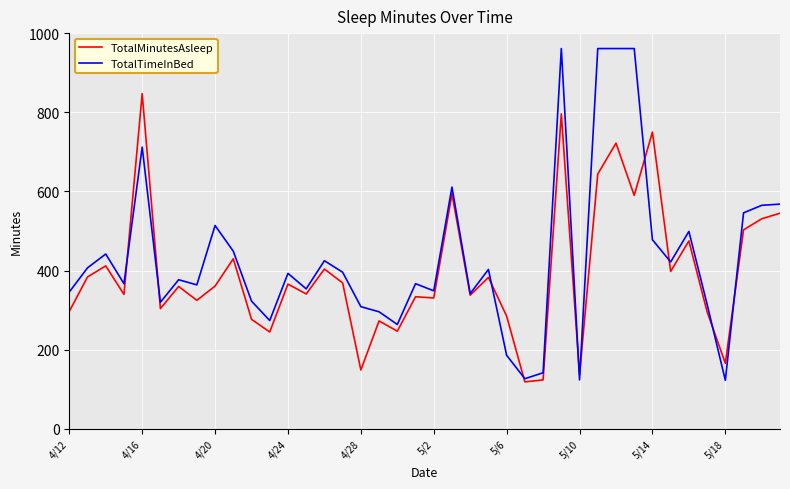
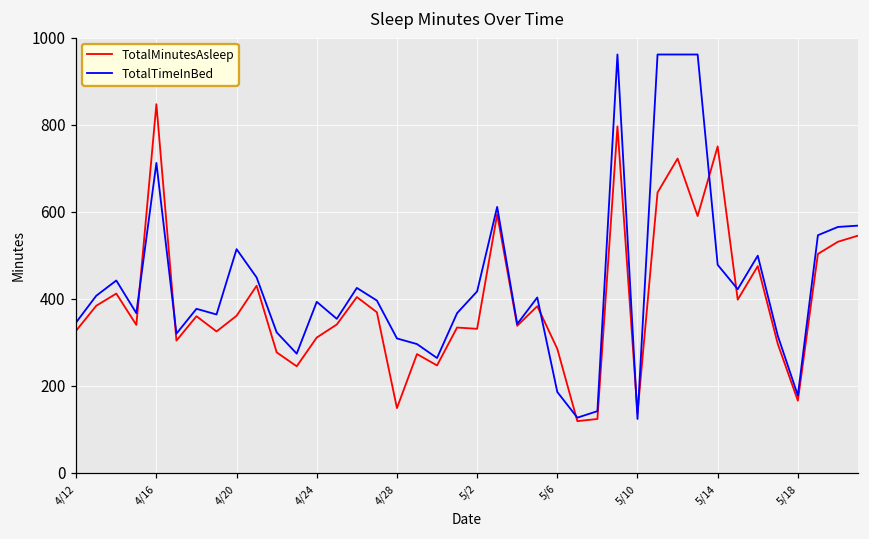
TotalMinutesAsleep, 4/12: 300 -> 330
TotalMinutesAsleep, 4/24: 370 -> 310
TotalTimeInBed, 5/2: 350 -> 420
TotalTimeInBed, 5/18: 120 -> 180
